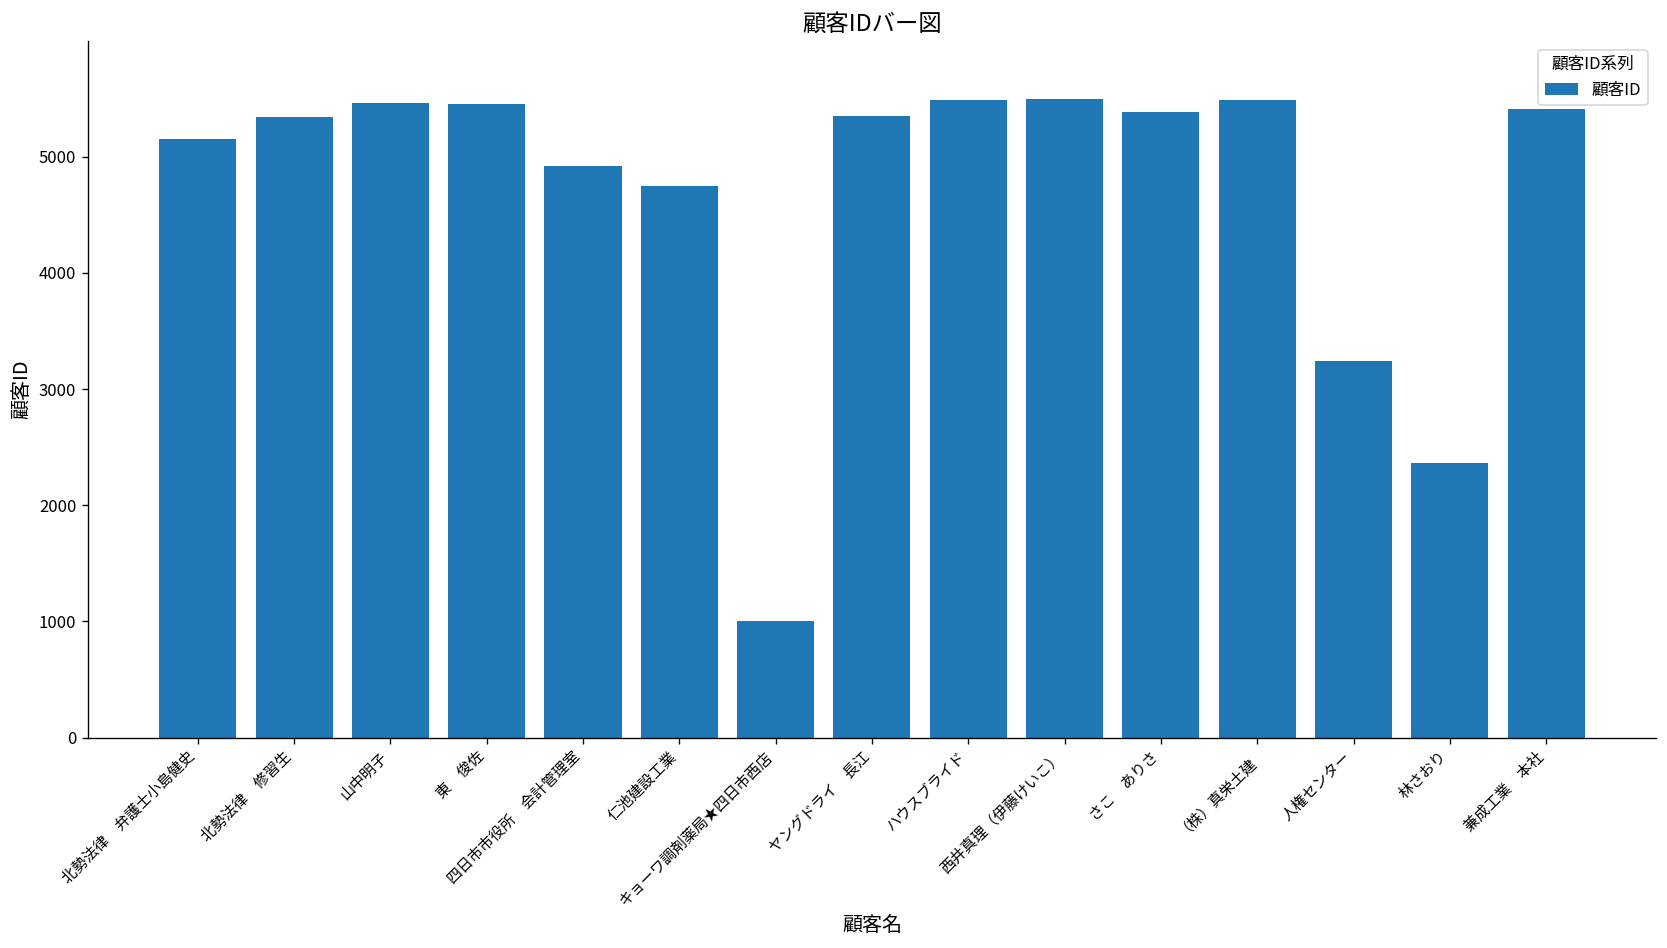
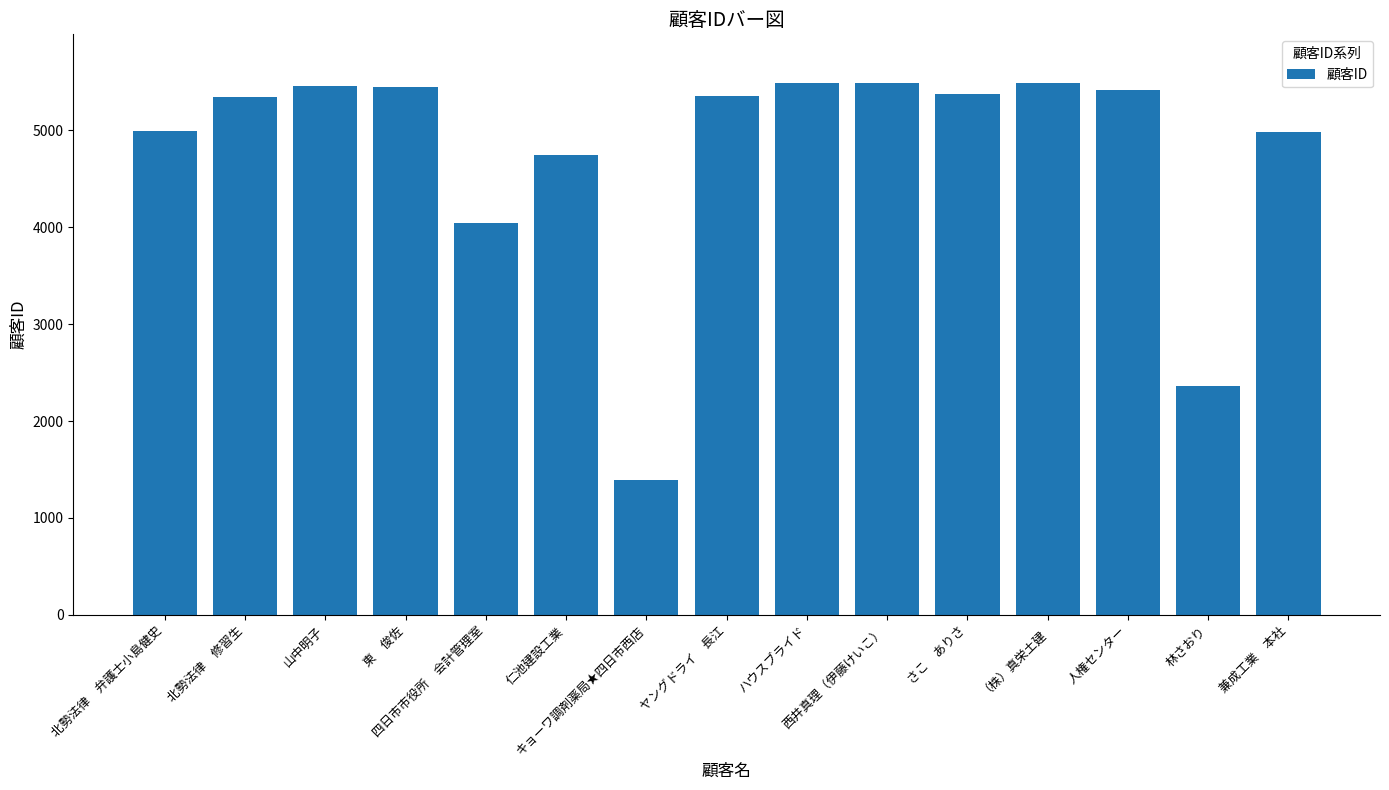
北勢法律 弁護士小島健史: 5200 -> 5000
四日市市役所 会計管理室: 4900 -> 4000
キョーワ調剤薬局★四日市西店: 1000 -> 1400
人権センター: 3200 -> 5400
兼成工業 本社: 5400 -> 5000
